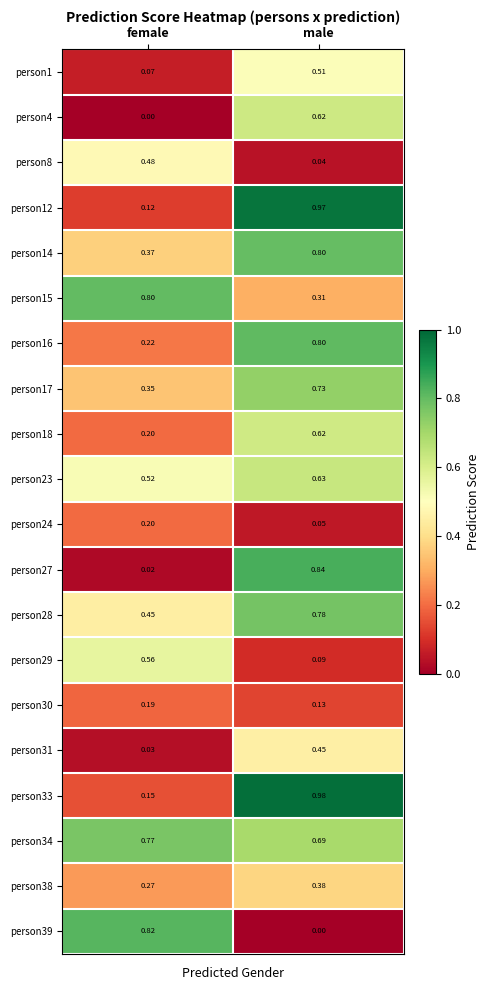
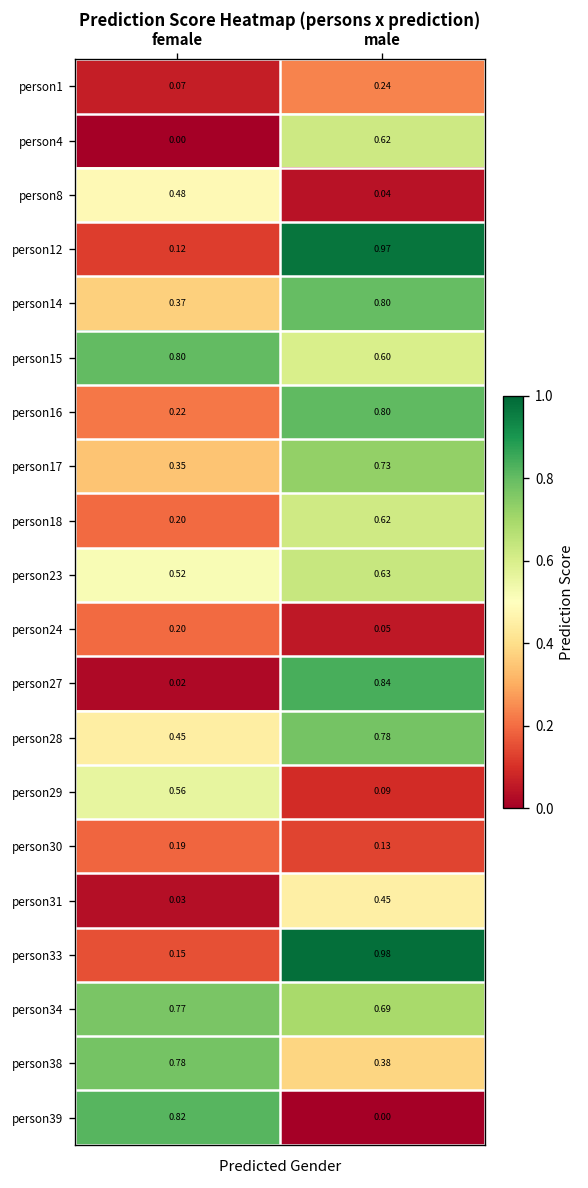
person1, male: 0.51 -> 0.24
person15, male: 0.31 -> 0.60
person38, female: 0.27 -> 0.78
